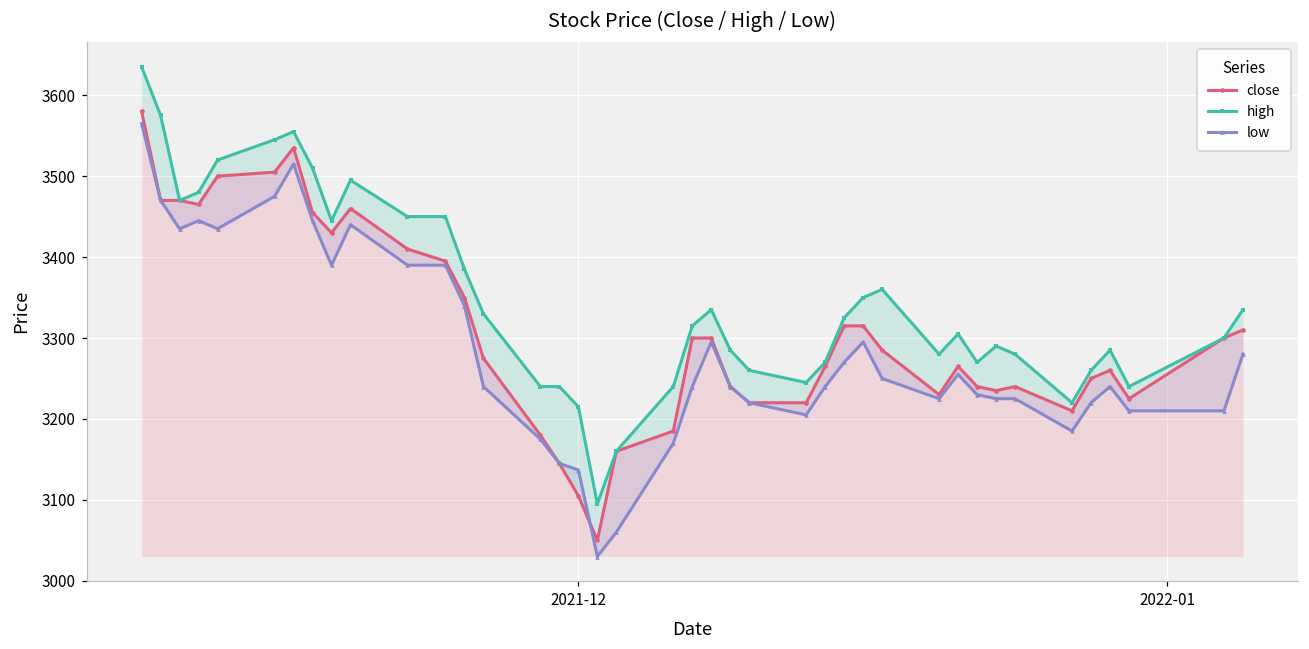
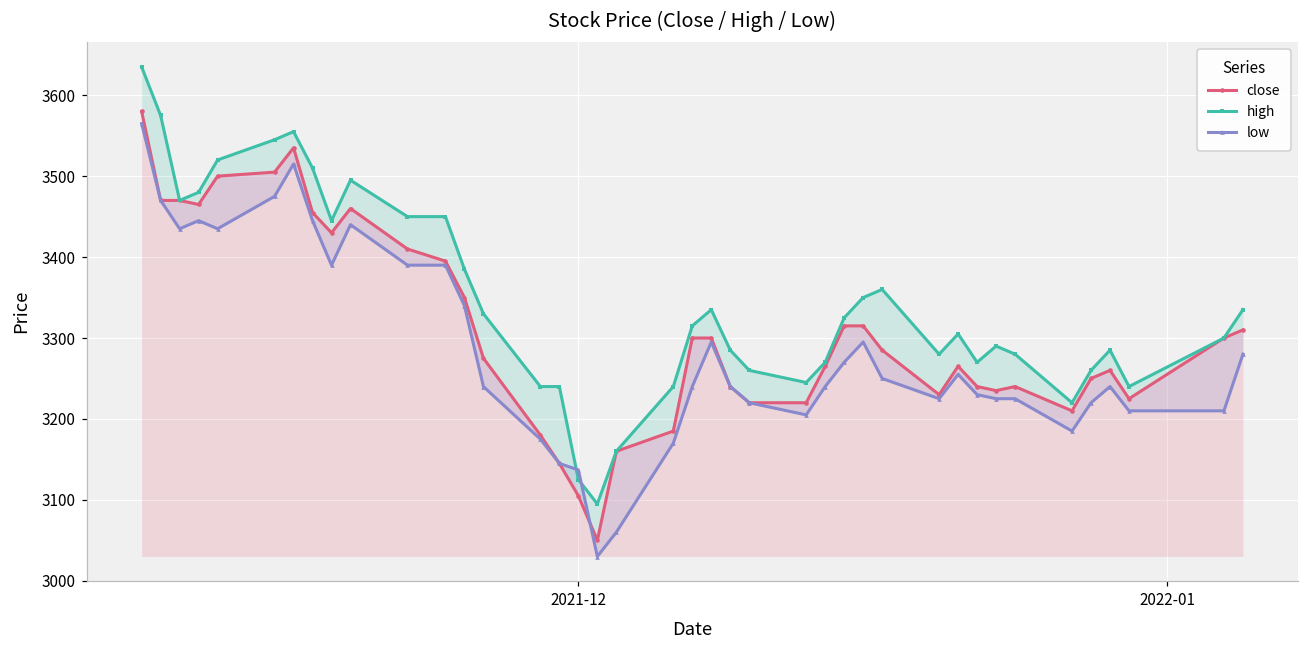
high, 2021-12: 3220 -> 3130
